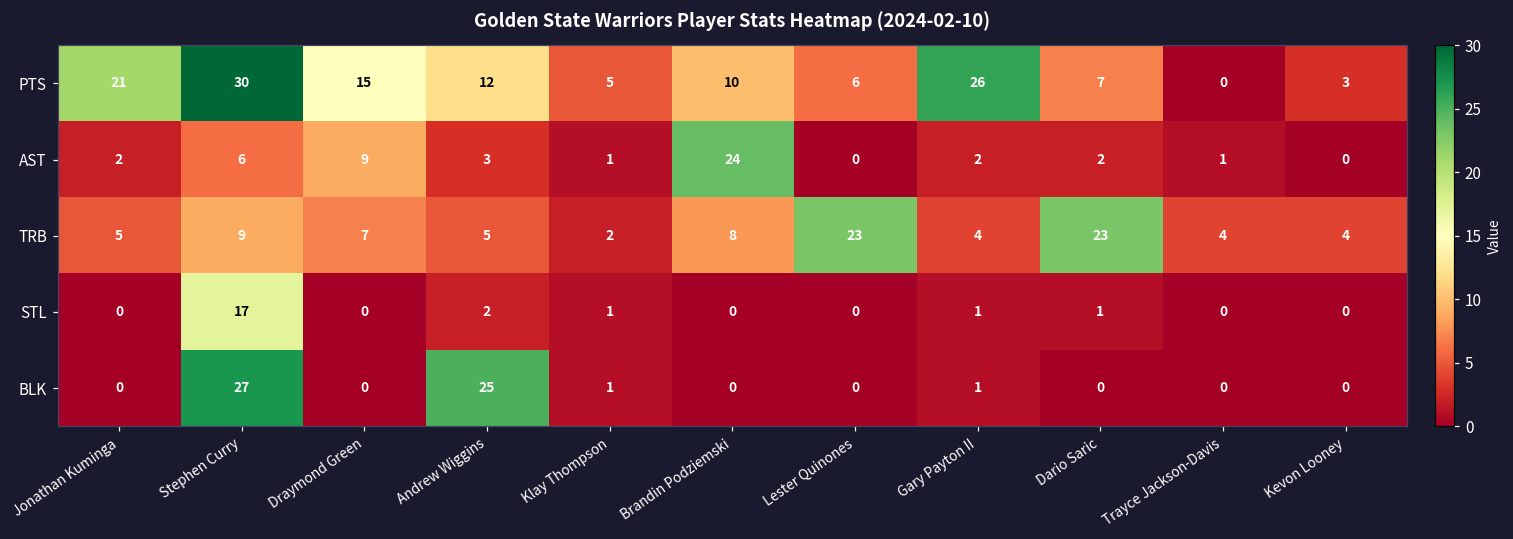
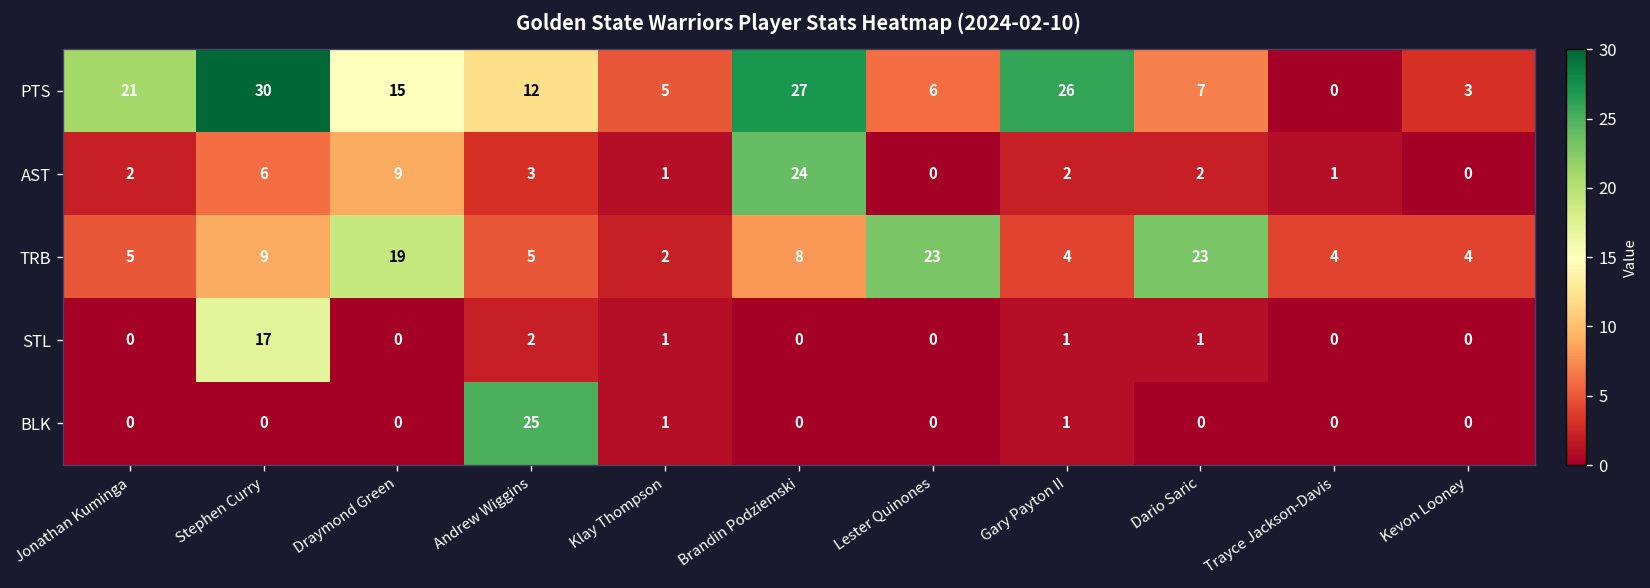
PTS, Brandin Podziemski: 10 -> 27
TRB, Draymond Green: 7 -> 19
BLK, Stephen Curry: 27 -> 0
